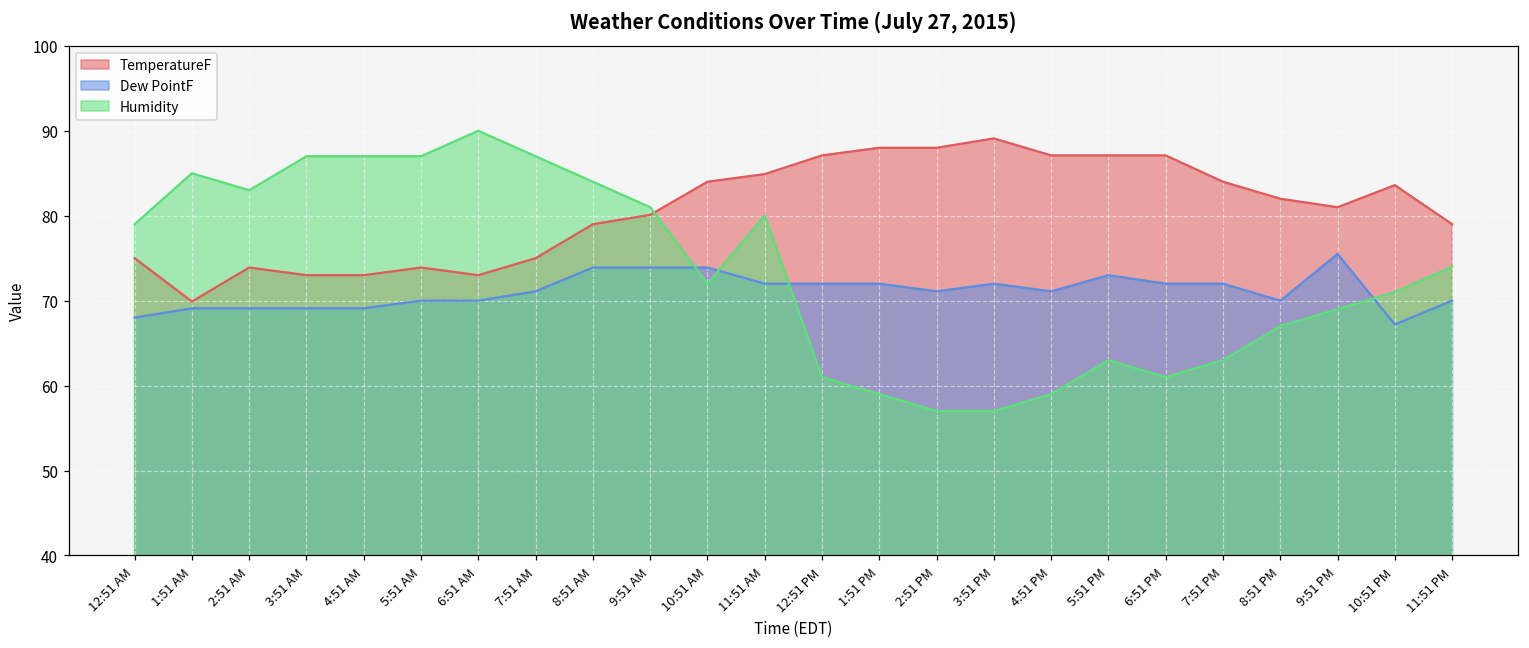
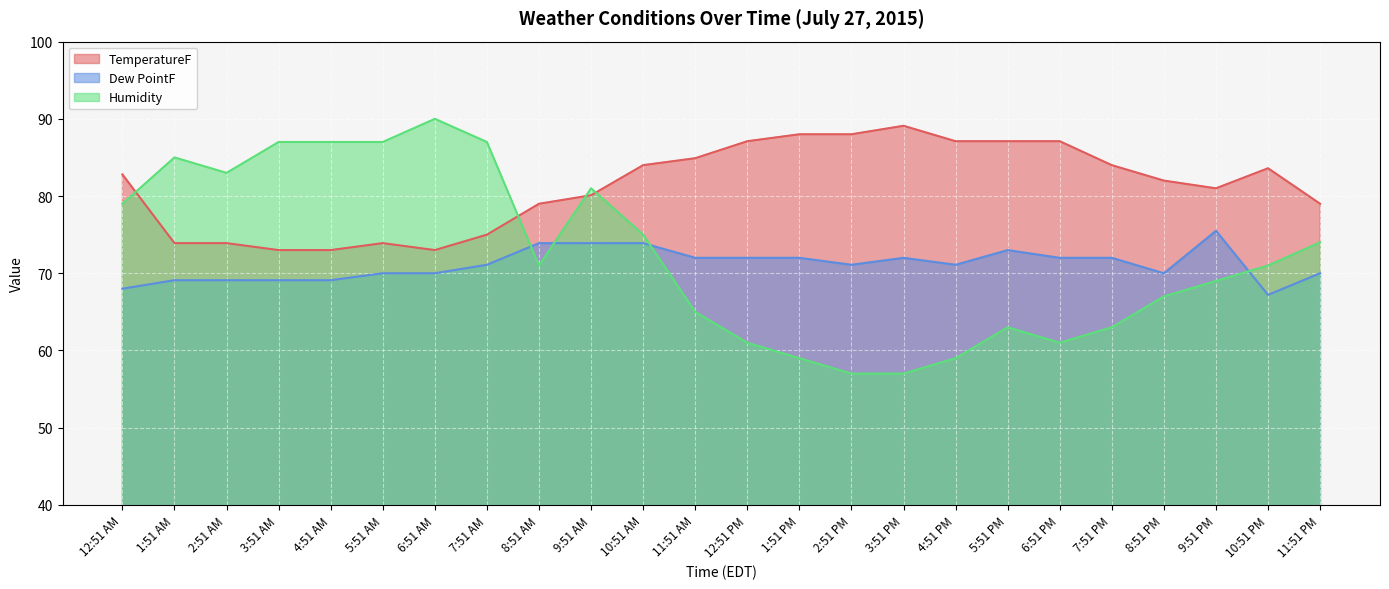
TemperatureF, 12:51 AM: 75 -> 83
TemperatureF, 1:51 AM: 70 -> 74
Humidity, 8:51 AM: 84 -> 71
Humidity, 10:51 AM: 72 -> 75
Humidity, 11:51 AM: 80 -> 65
